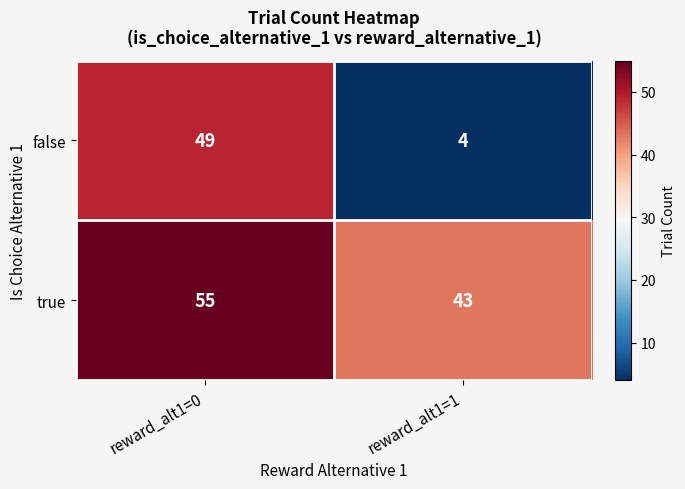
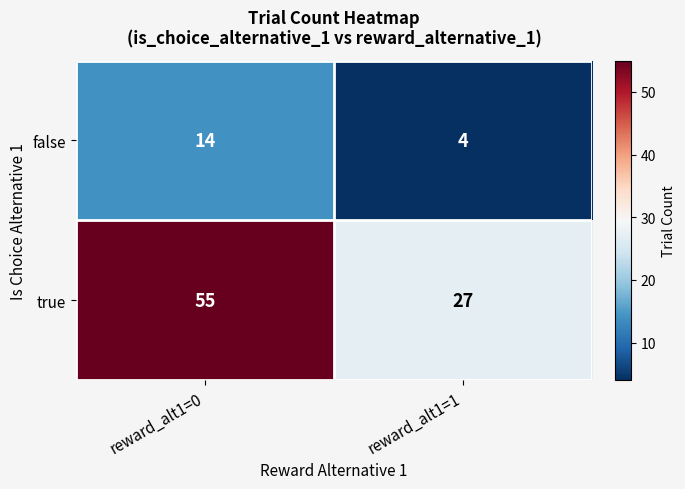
false, reward_alt1=0: 49 -> 14
true, reward_alt1=1: 43 -> 27
